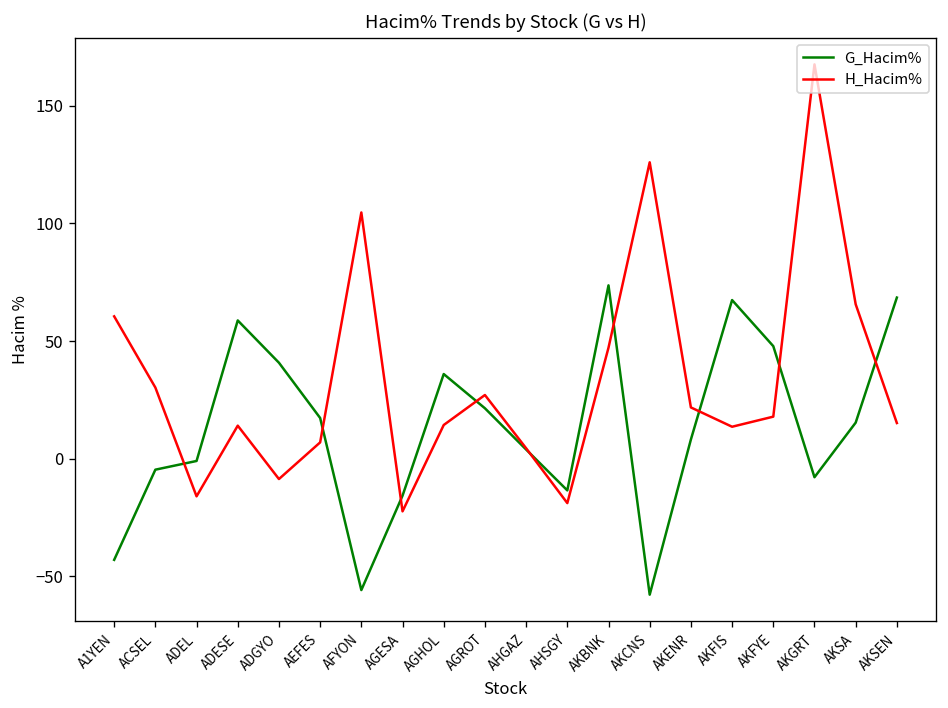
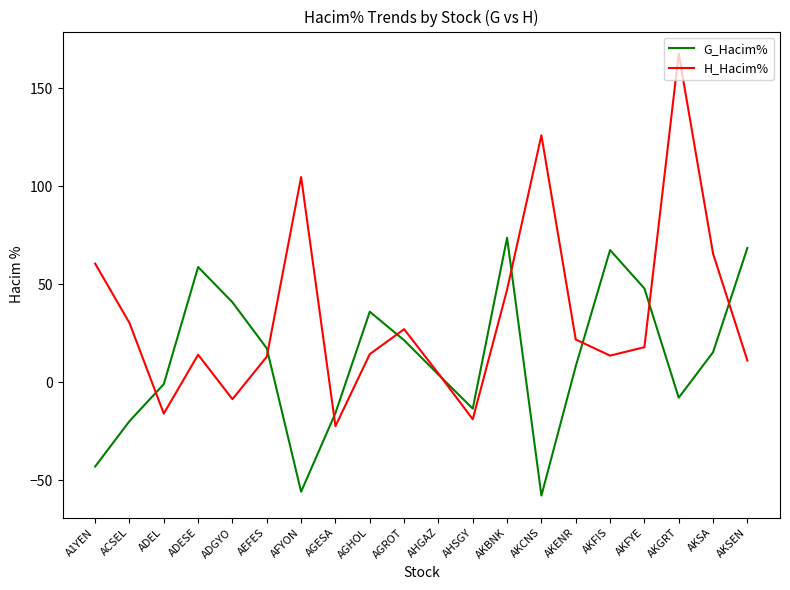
G_Hacim%, ACSEL: -5 -> -20
H_Hacim%, AEFES: 7 -> 13
H_Hacim%, AKSEN: 15 -> 11
